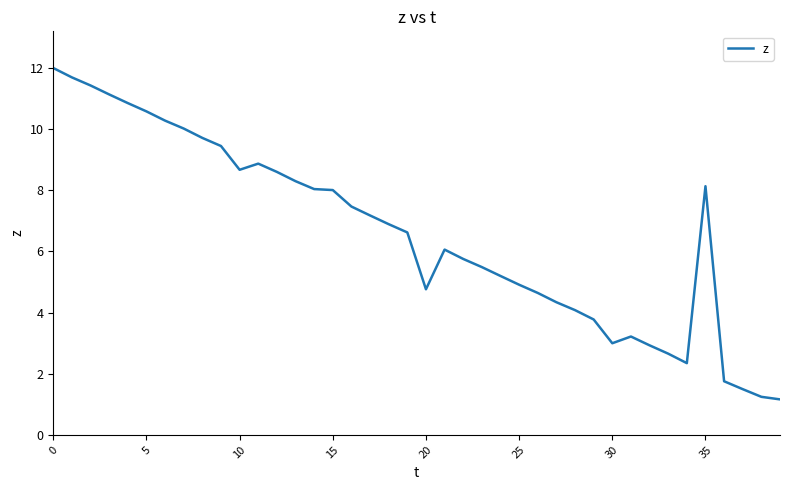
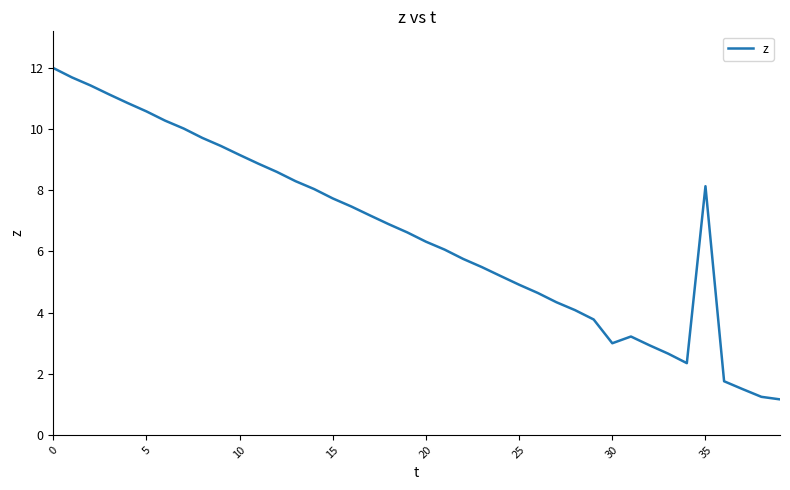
10: 8.7 -> 9.2
15: 8.0 -> 7.7
20: 4.8 -> 6.3
